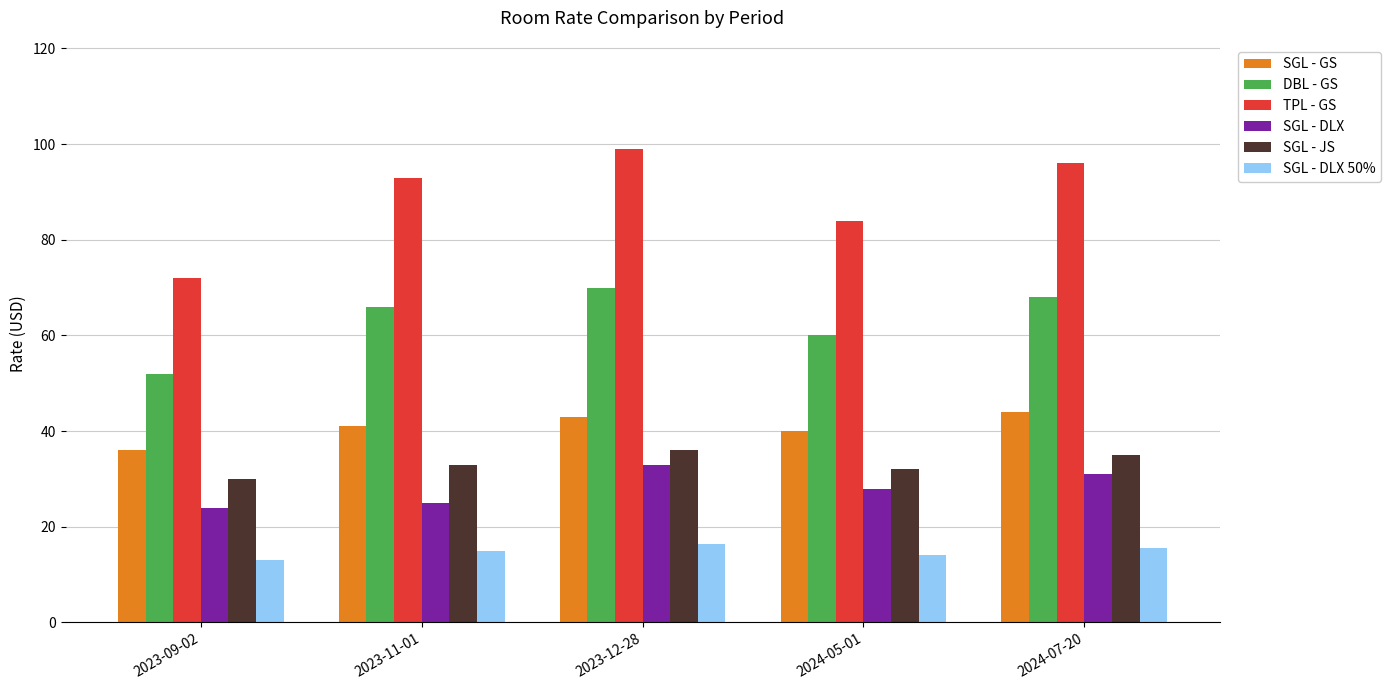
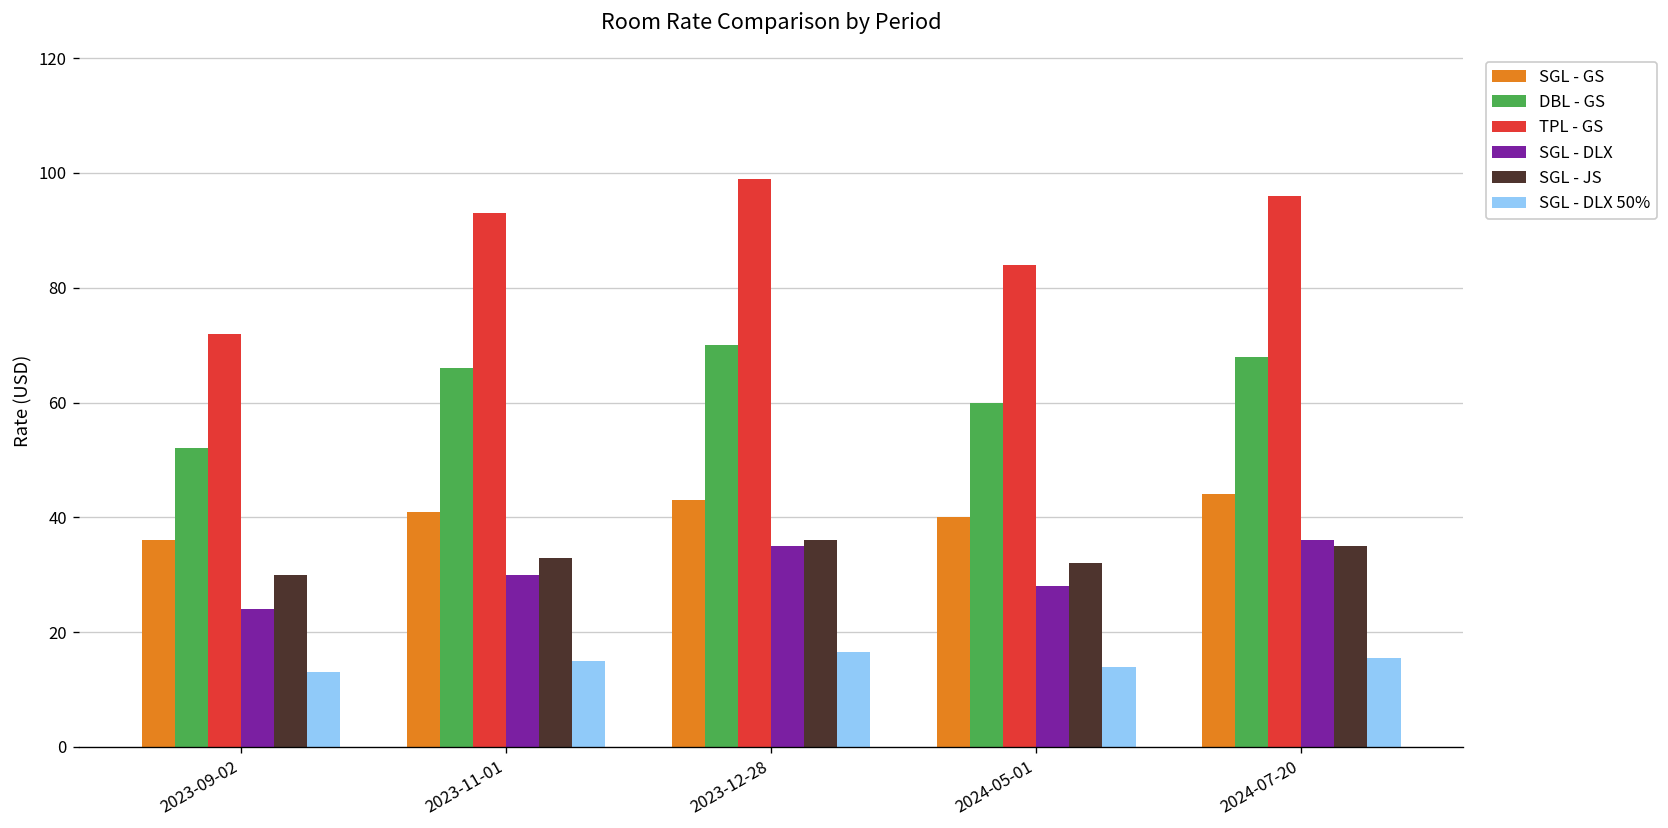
SGL - DLX, 2023-11-01: 25 -> 30
SGL - DLX, 2023-12-28: 33 -> 35
SGL - DLX, 2024-07-20: 31 -> 36
